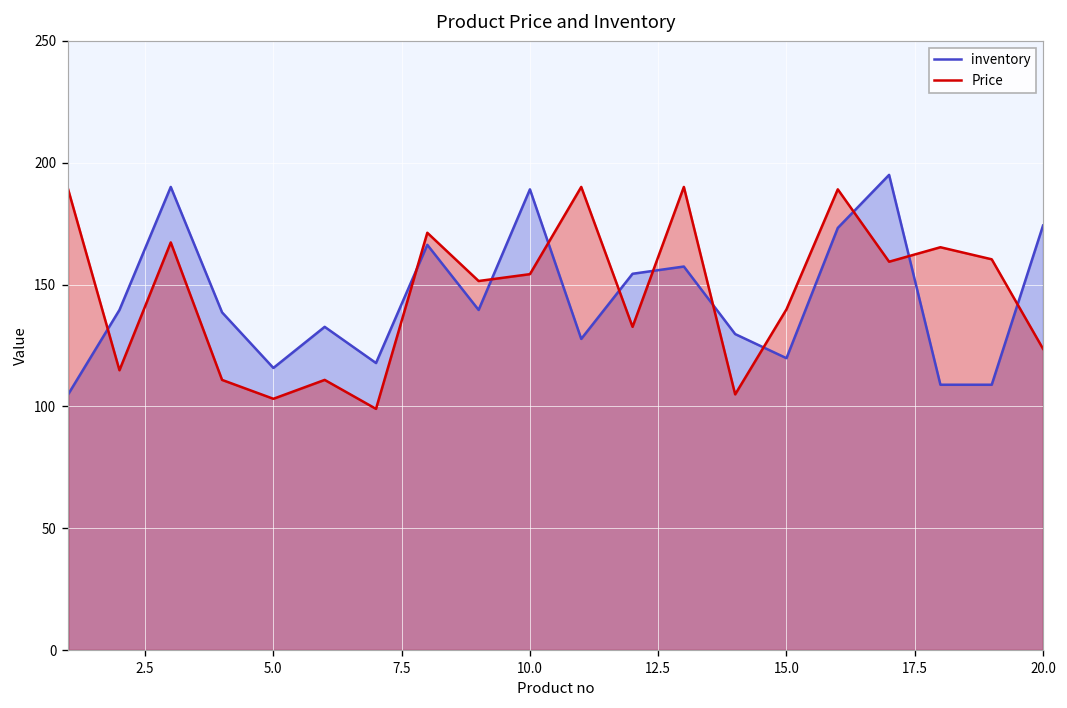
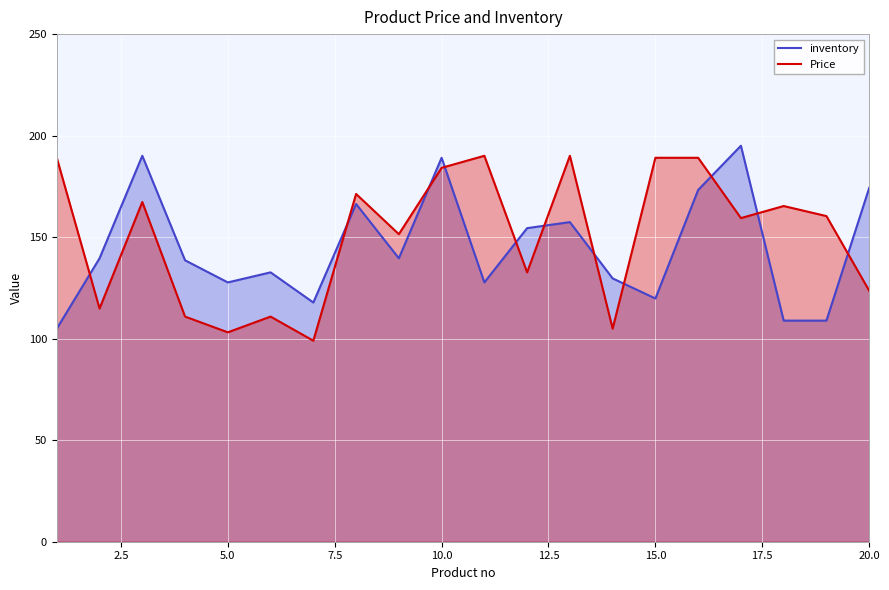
inventory, 5.0: 116 -> 128
Price, 10.0: 154 -> 184
Price, 15.0: 140 -> 189
